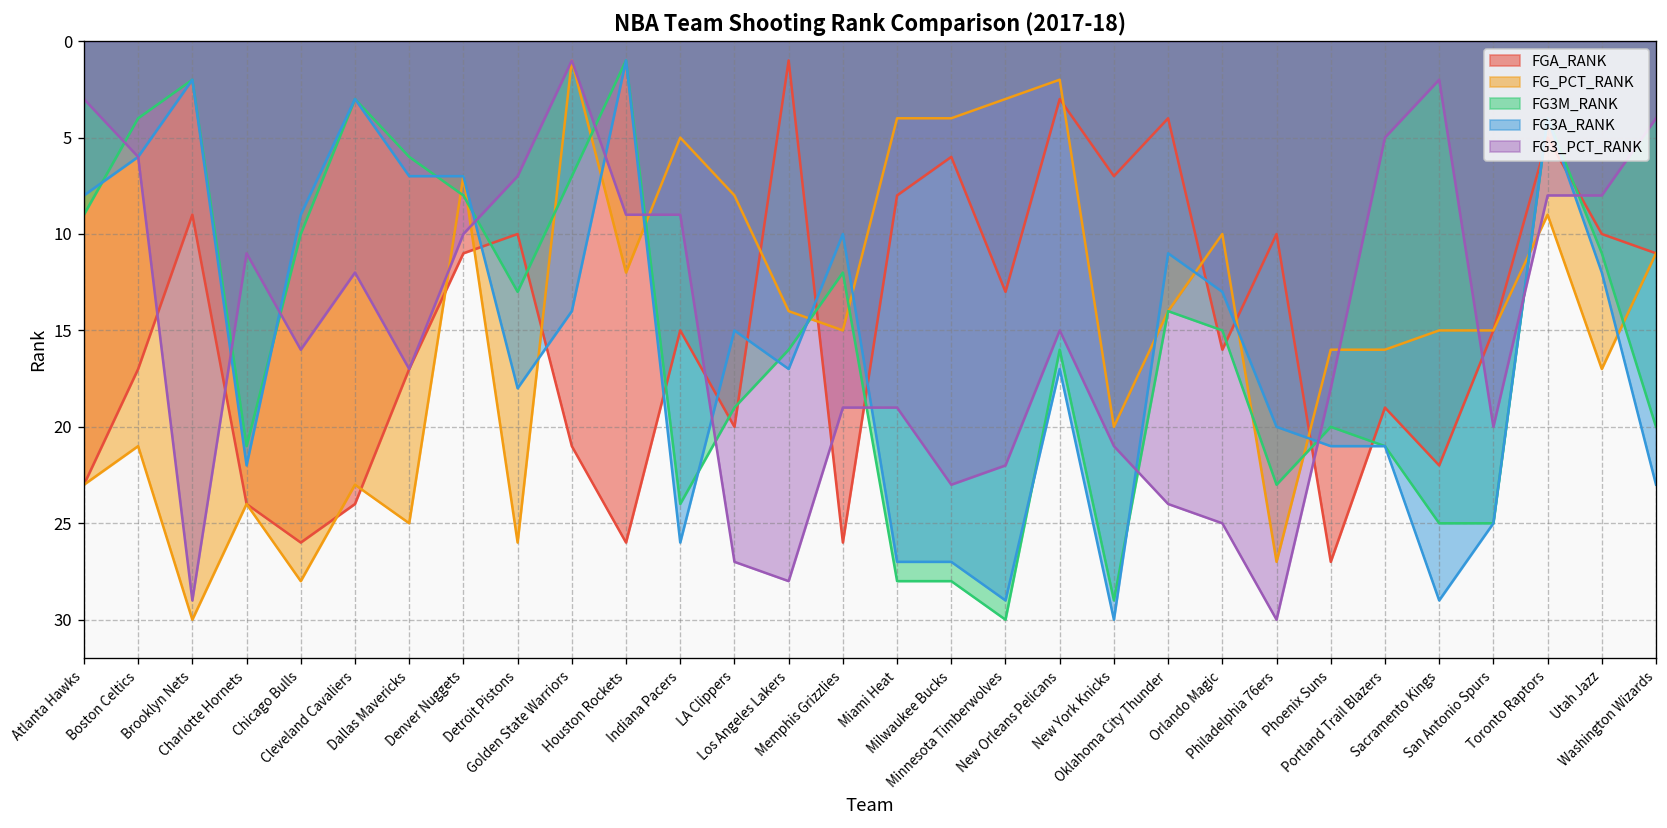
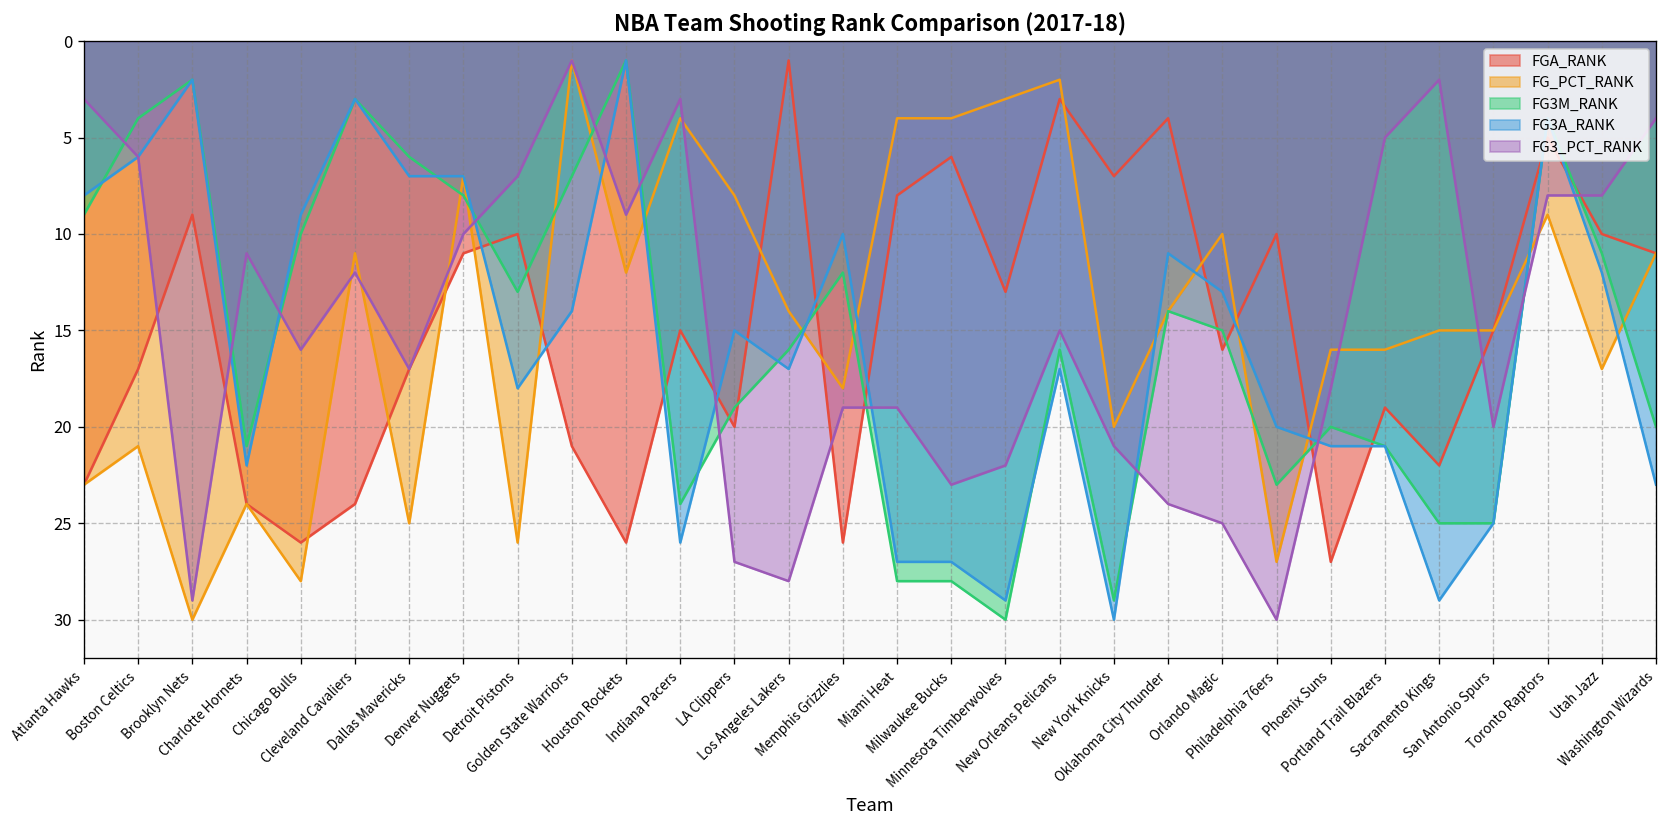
FG_PCT_RANK, Cleveland Cavaliers: 23 -> 11
FG_PCT_RANK, Indiana Pacers: 5 -> 4
FG3_PCT_RANK, Indiana Pacers: 9 -> 3
FG_PCT_RANK, Memphis Grizzlies: 15 -> 18
